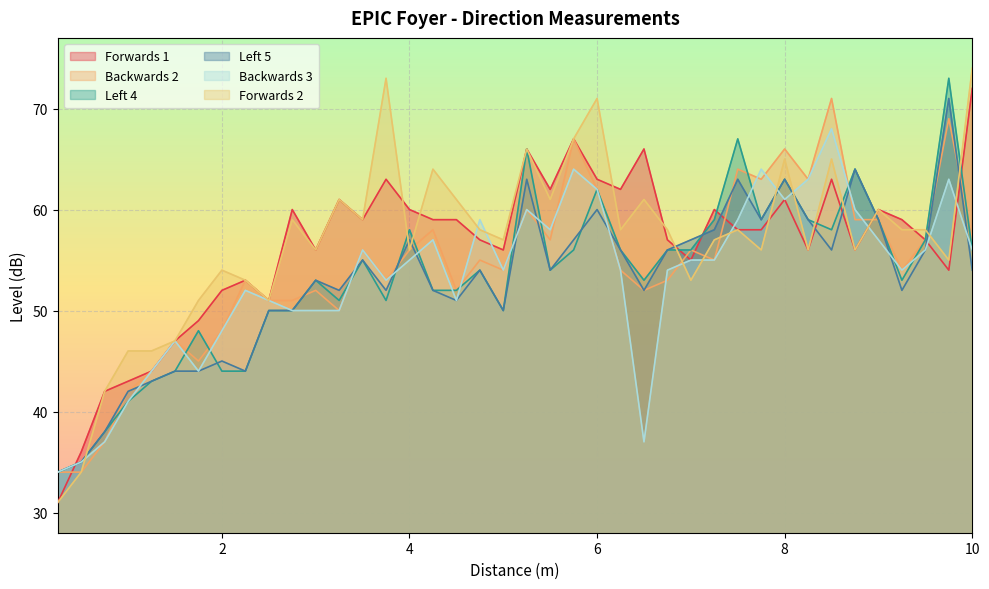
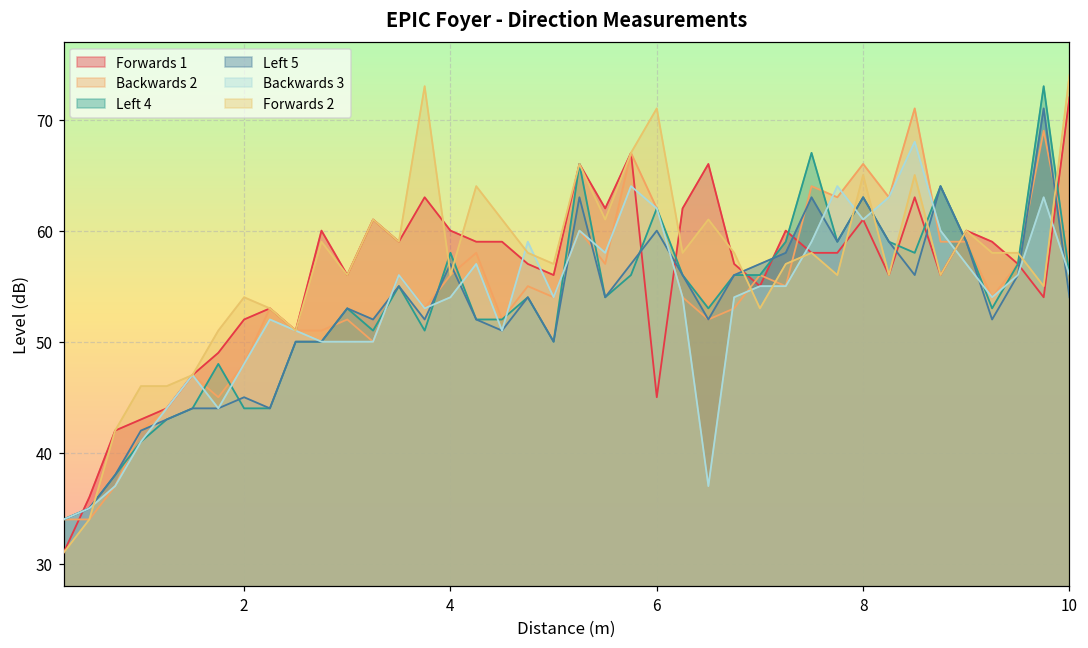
Backwards 3, 4: 55 -> 54
Forwards 1, 6: 63 -> 45
